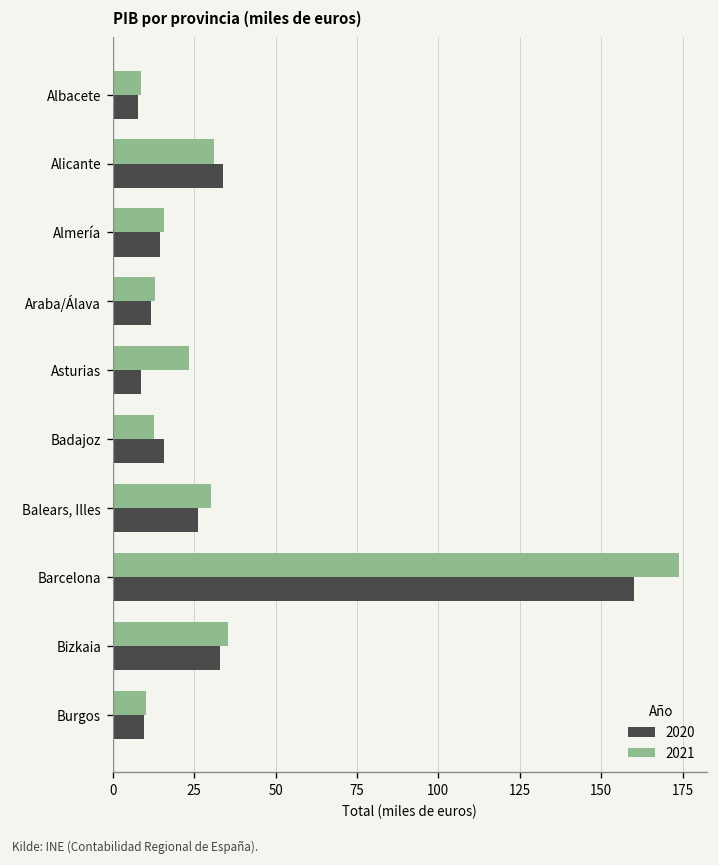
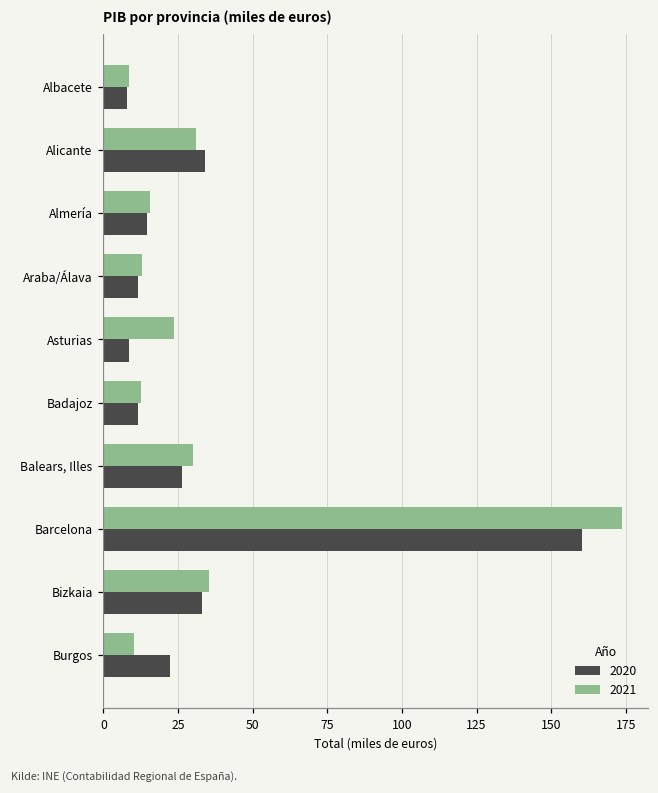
2020, Badajoz: 16 -> 12
2020, Burgos: 10 -> 22
